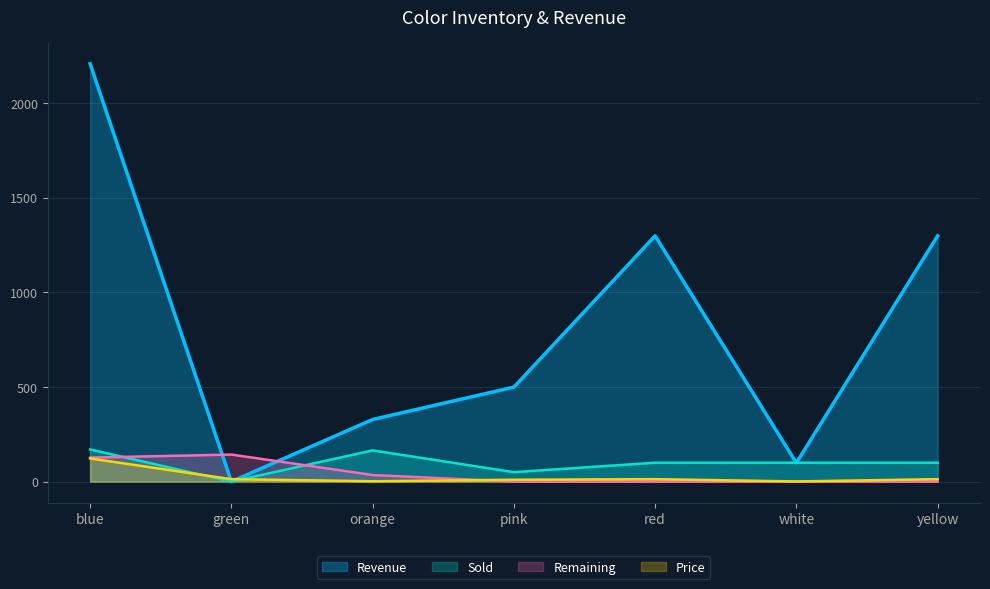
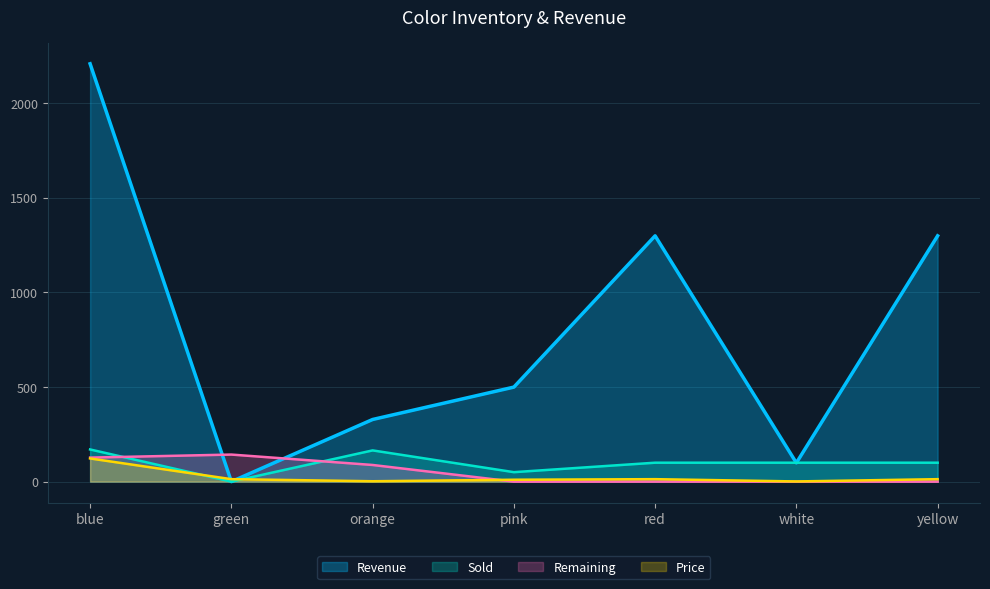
Remaining, orange: 40 -> 90
